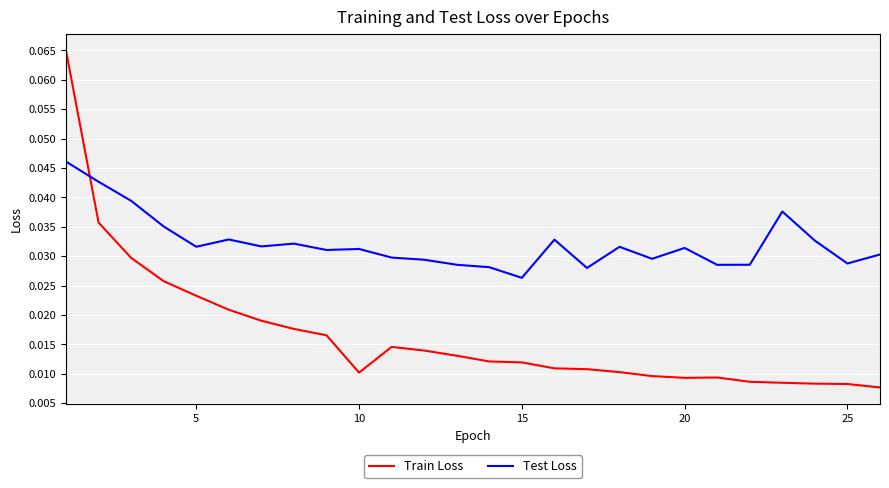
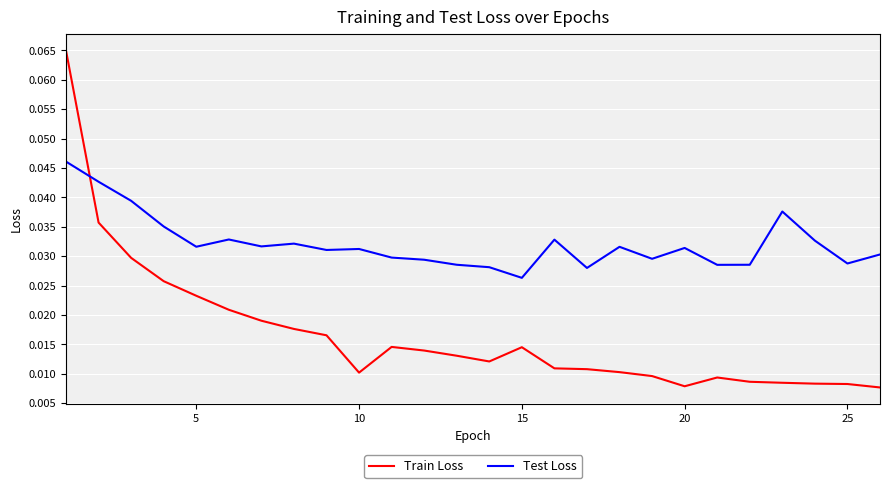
Train Loss, 15: 0.012 -> 0.015
Train Loss, 20: 0.009 -> 0.008
